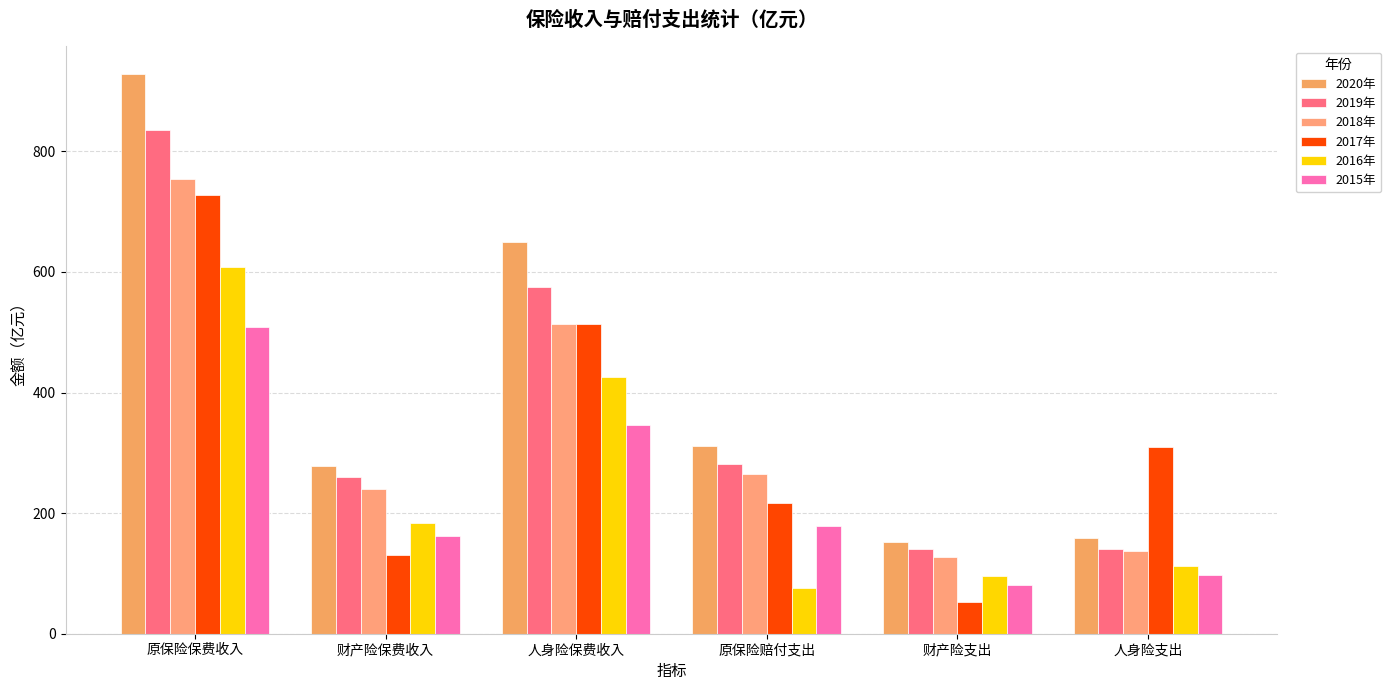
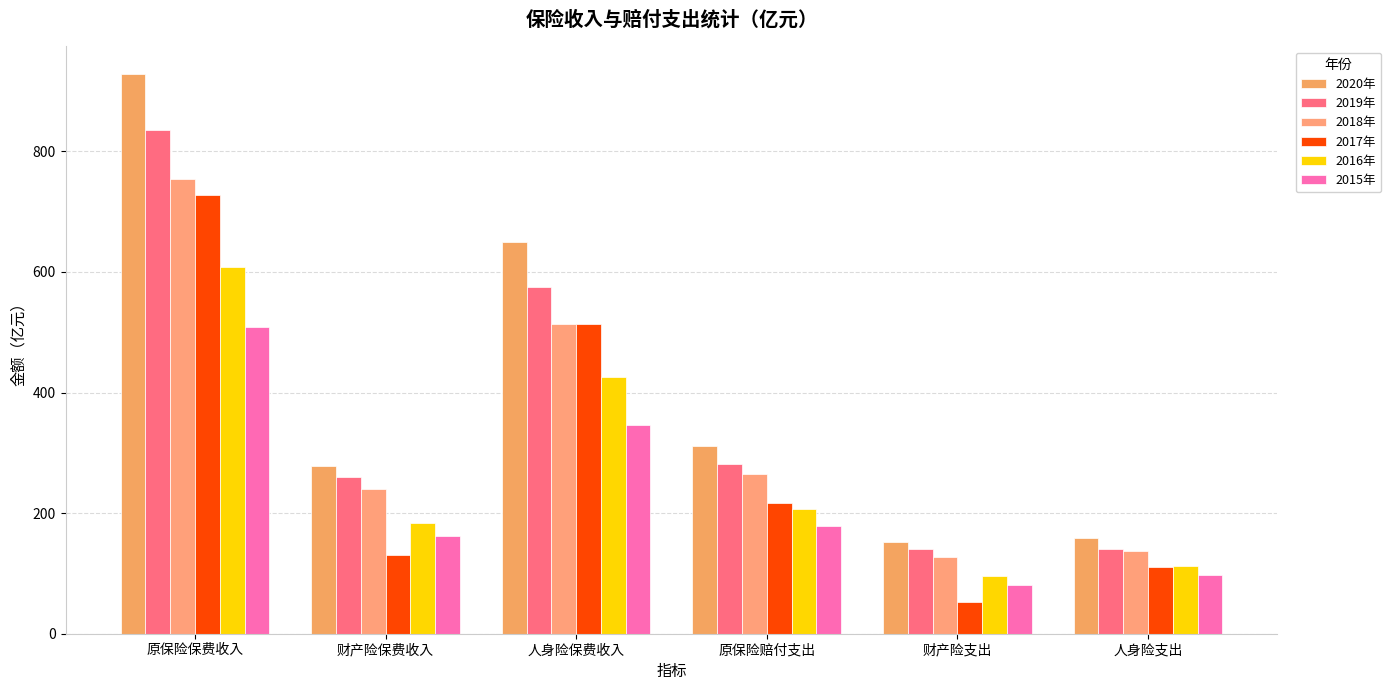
2016年, 原保险赔付支出: 80 -> 210
2017年, 人身险支出: 310 -> 110
